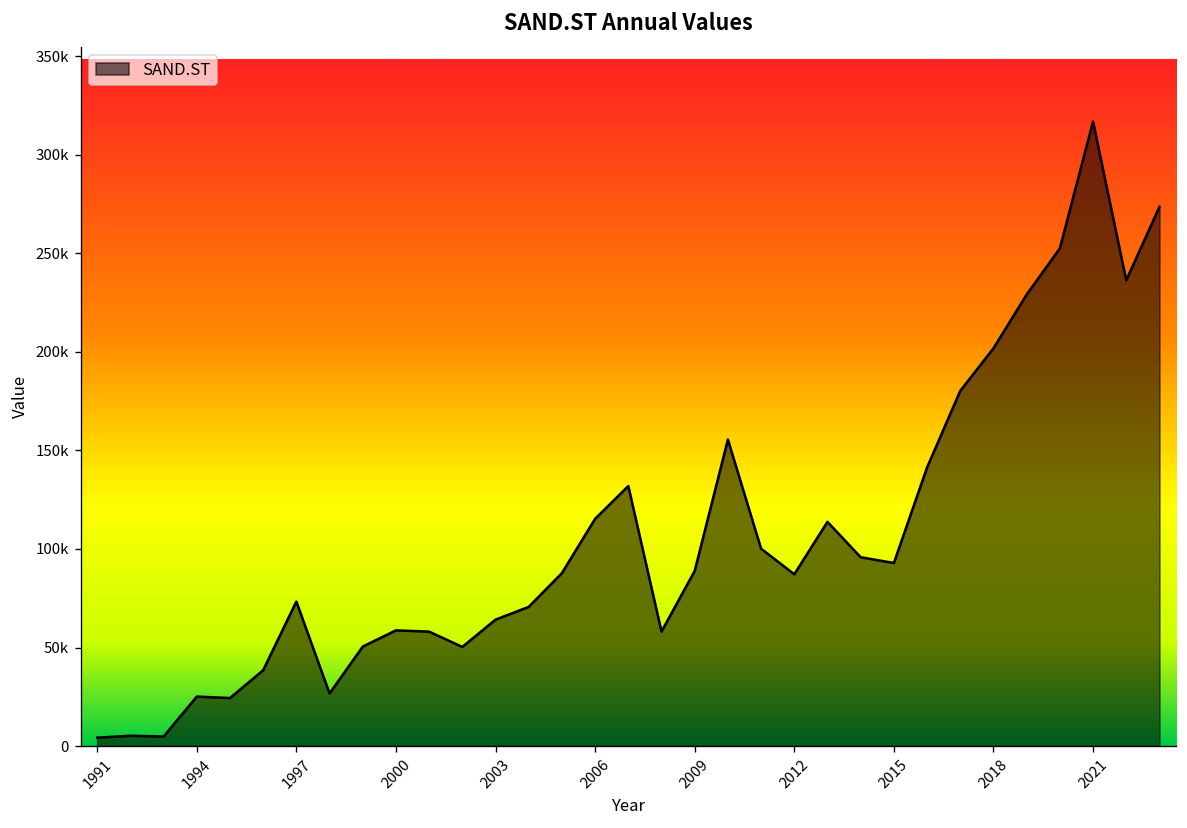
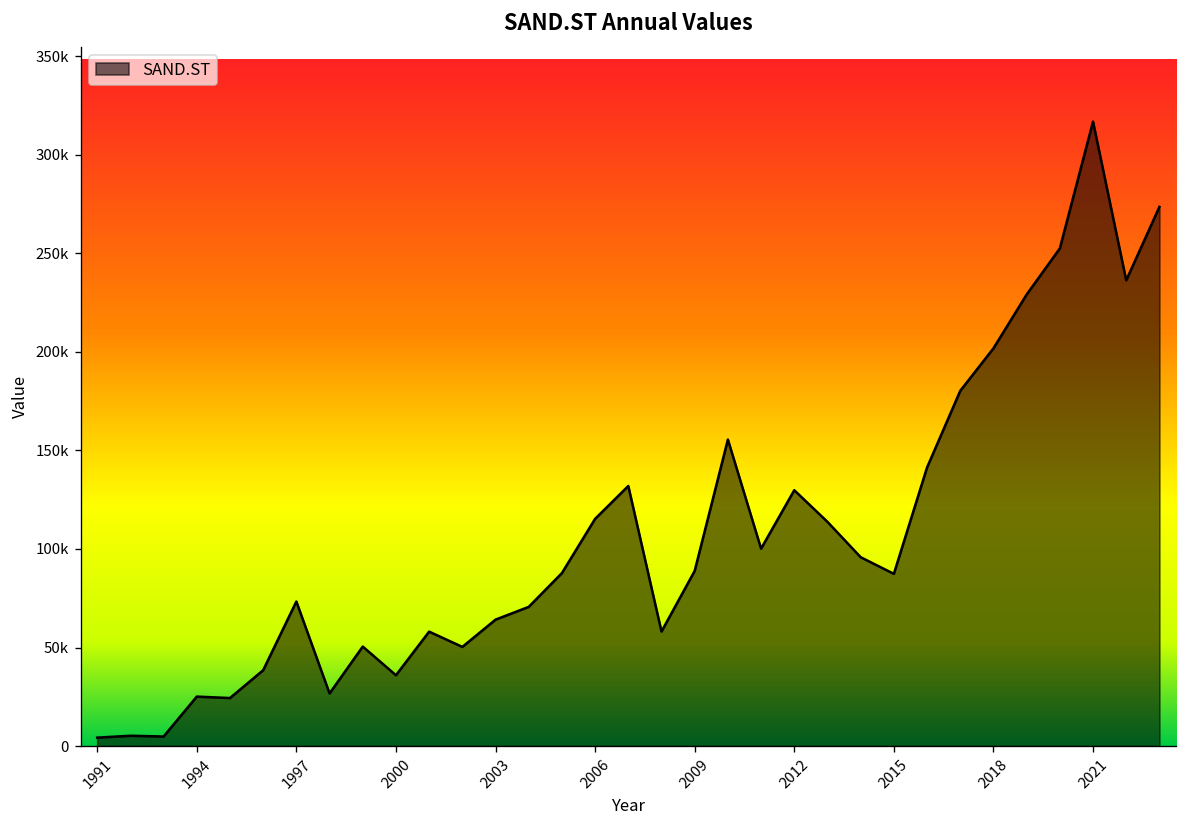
2000: 59000 -> 36000
2012: 87000 -> 130000
2015: 93000 -> 87000
